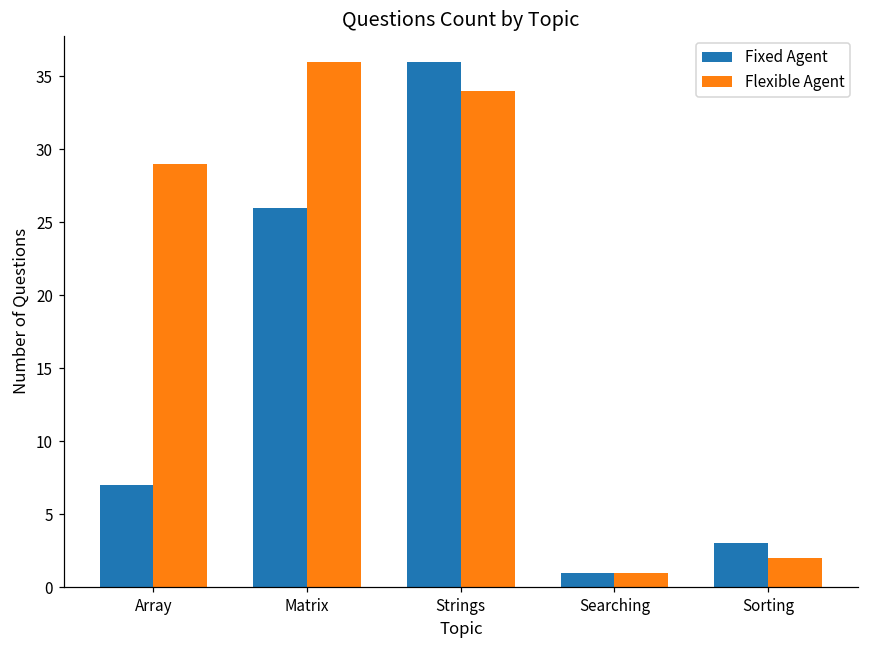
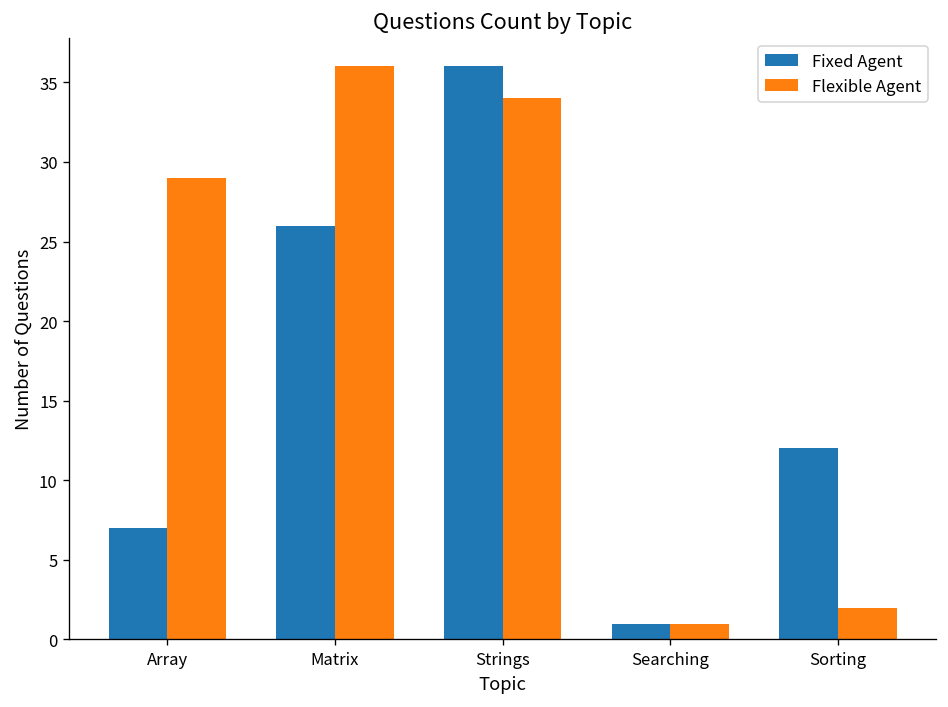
Fixed Agent, Sorting: 3 -> 12
